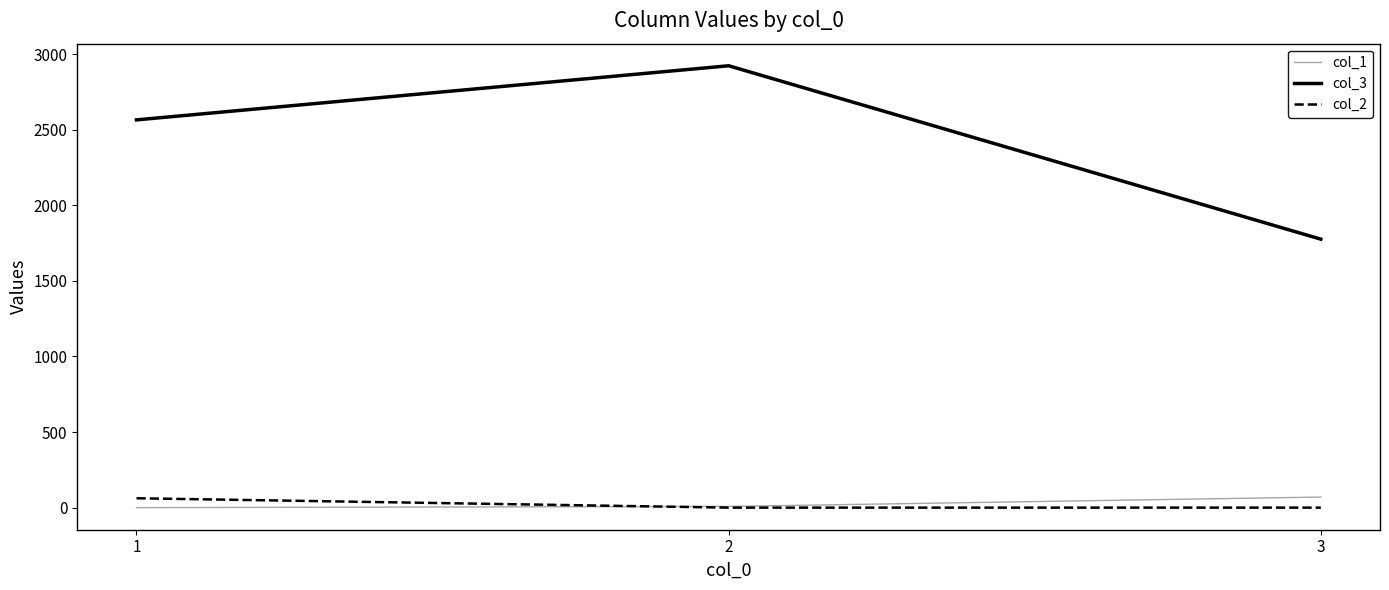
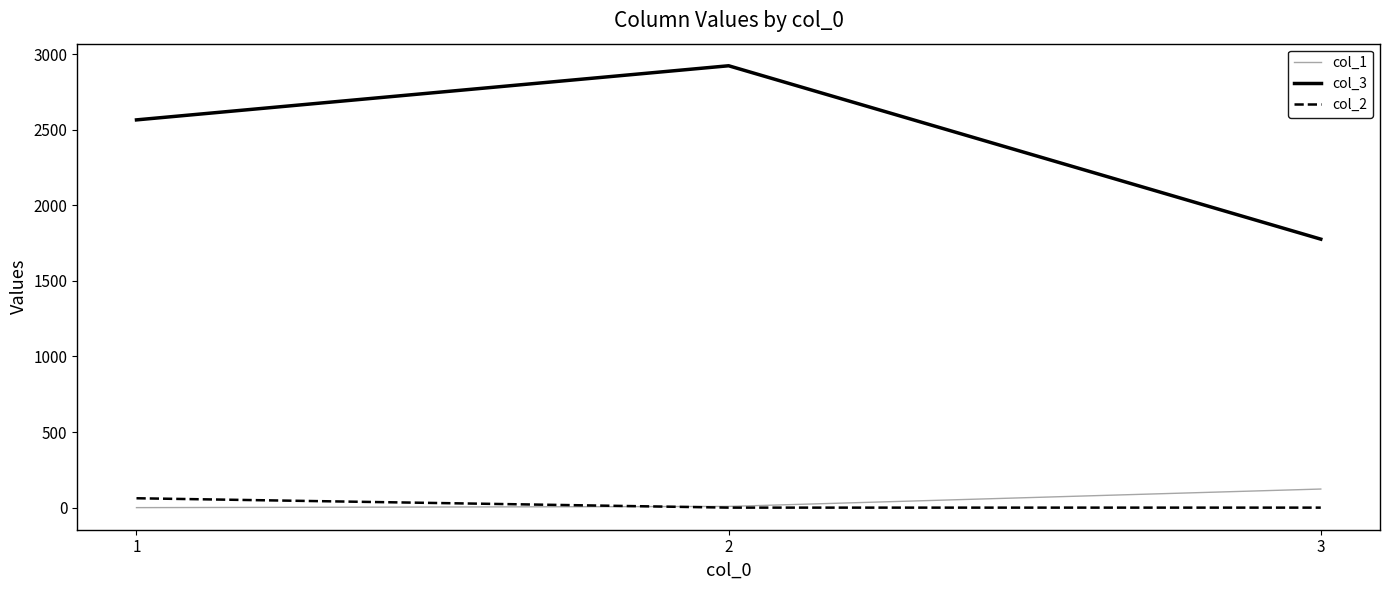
col_1, 3: 70 -> 120
